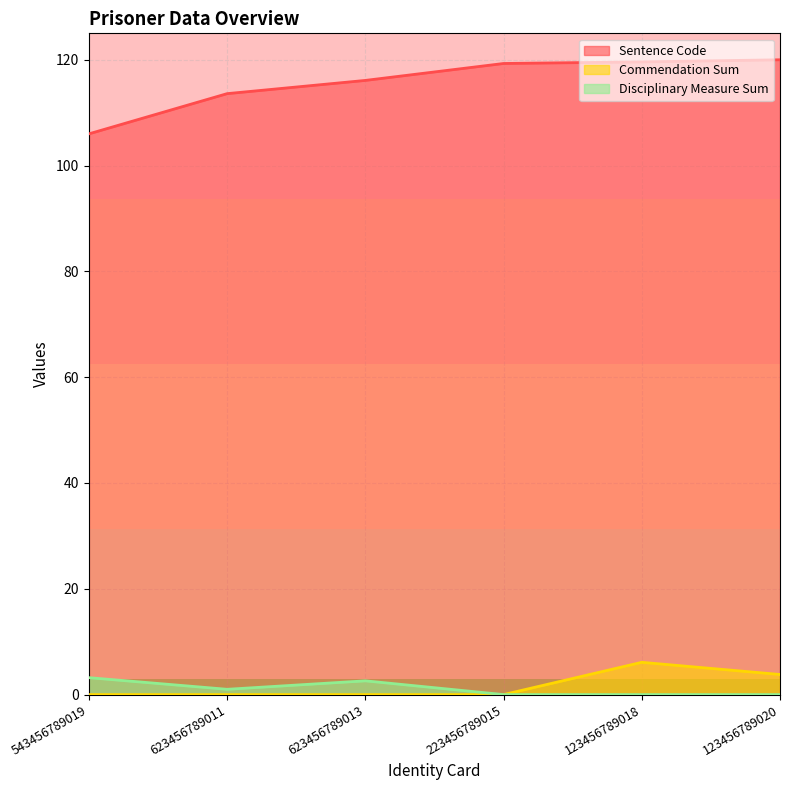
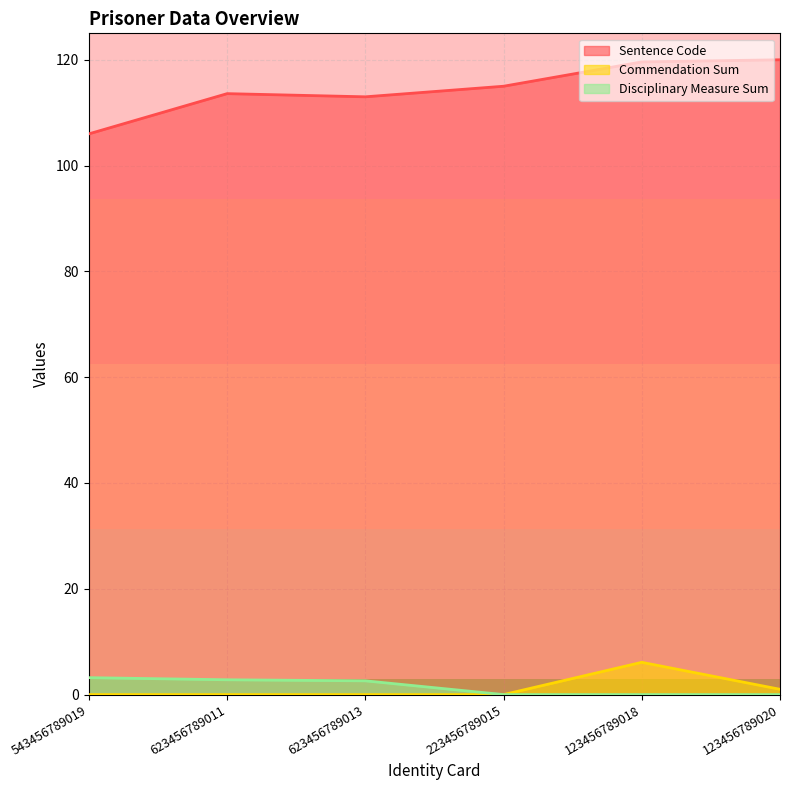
Disciplinary Measure Sum, 623456789011: 1 -> 3
Sentence Code, 623456789013: 116 -> 113
Sentence Code, 223456789015: 119 -> 115
Commendation Sum, 123456789020: 4 -> 1
